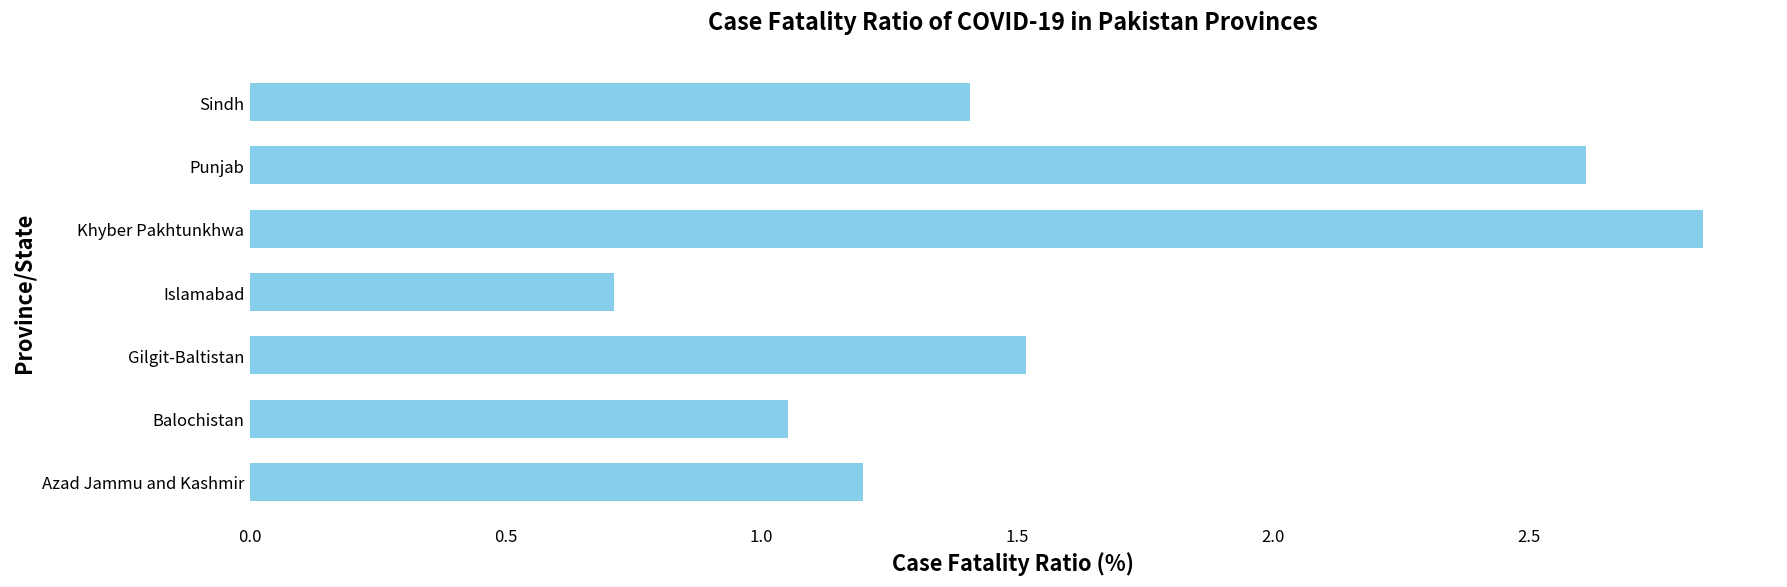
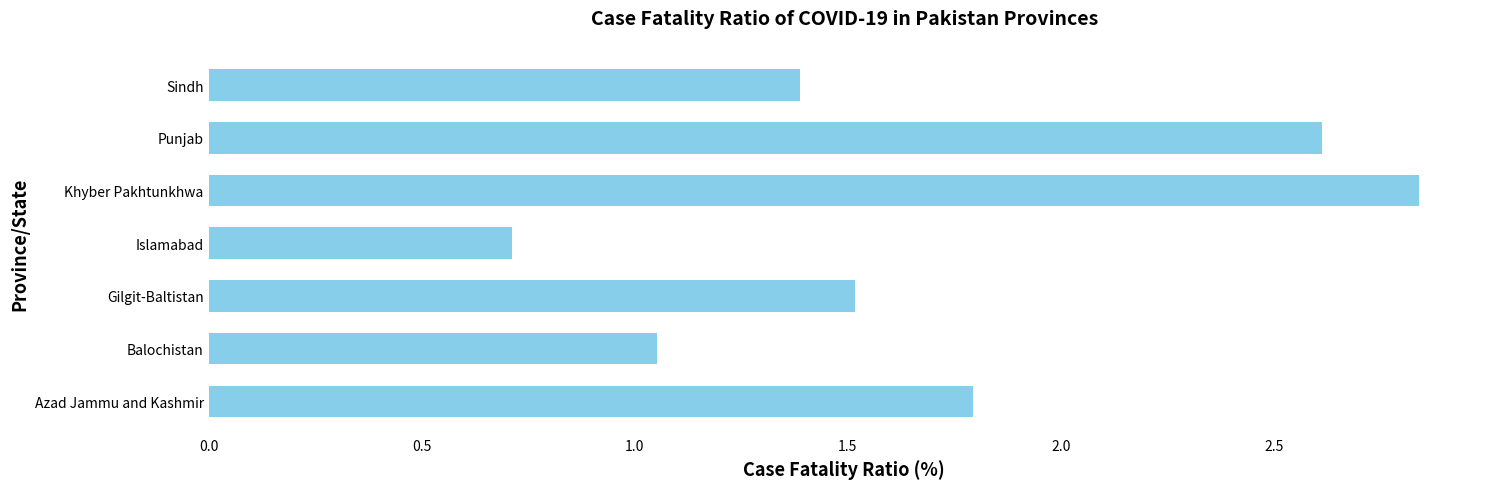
Sindh: 1.41 -> 1.39
Azad Jammu and Kashmir: 1.20 -> 1.79
